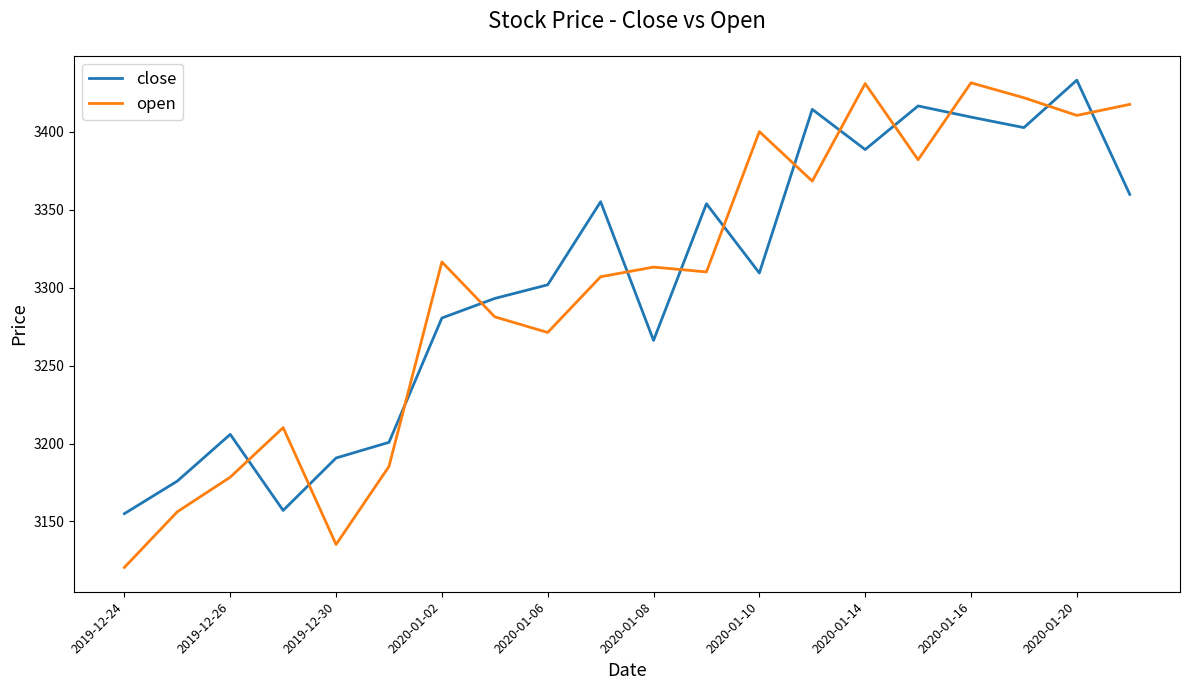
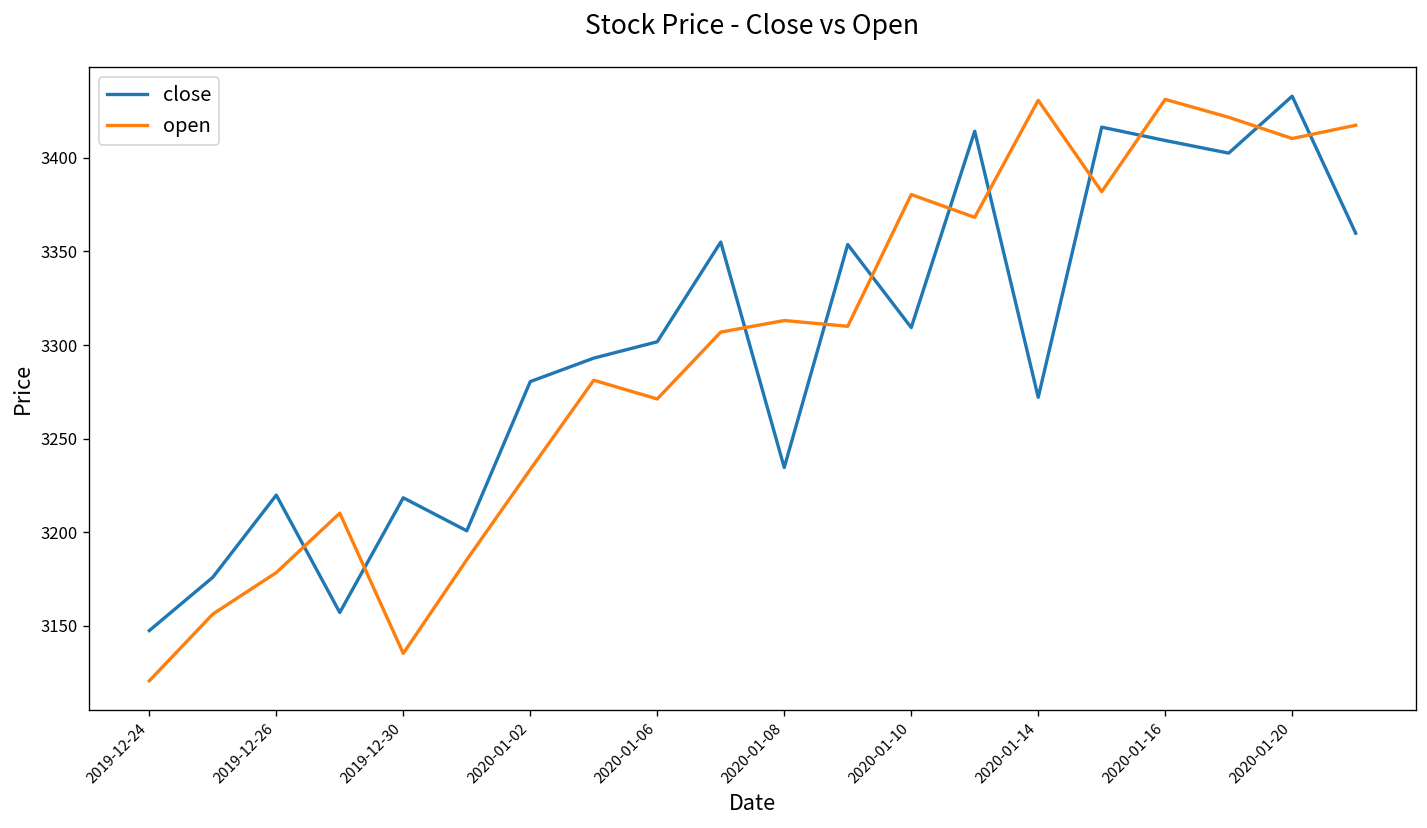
close, 2019-12-24: 3155 -> 3147
close, 2019-12-26: 3206 -> 3220
close, 2019-12-30: 3191 -> 3218
open, 2020-01-02: 3316 -> 3234
close, 2020-01-08: 3266 -> 3235
open, 2020-01-10: 3400 -> 3380
close, 2020-01-14: 3388 -> 3272
